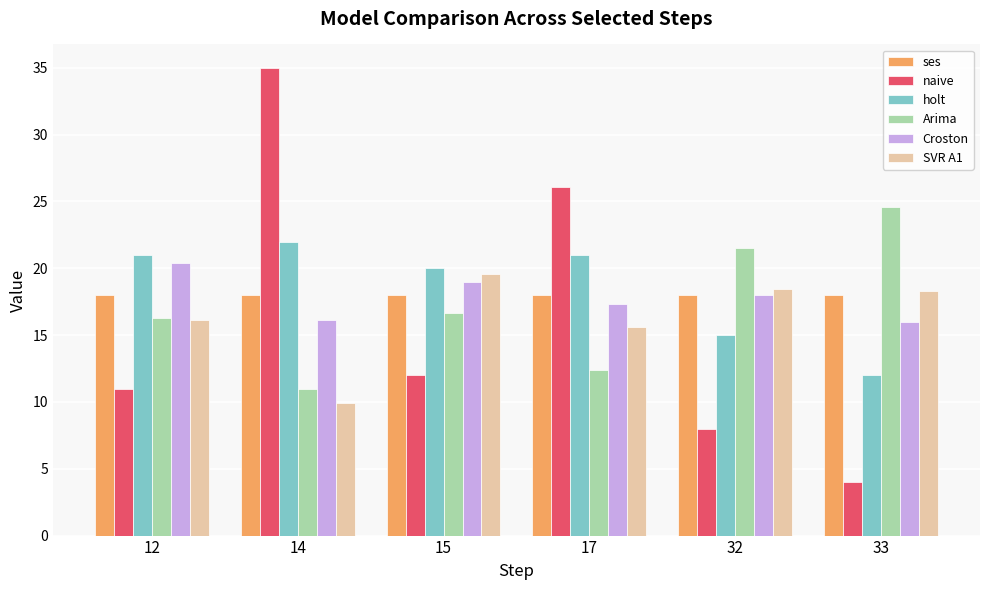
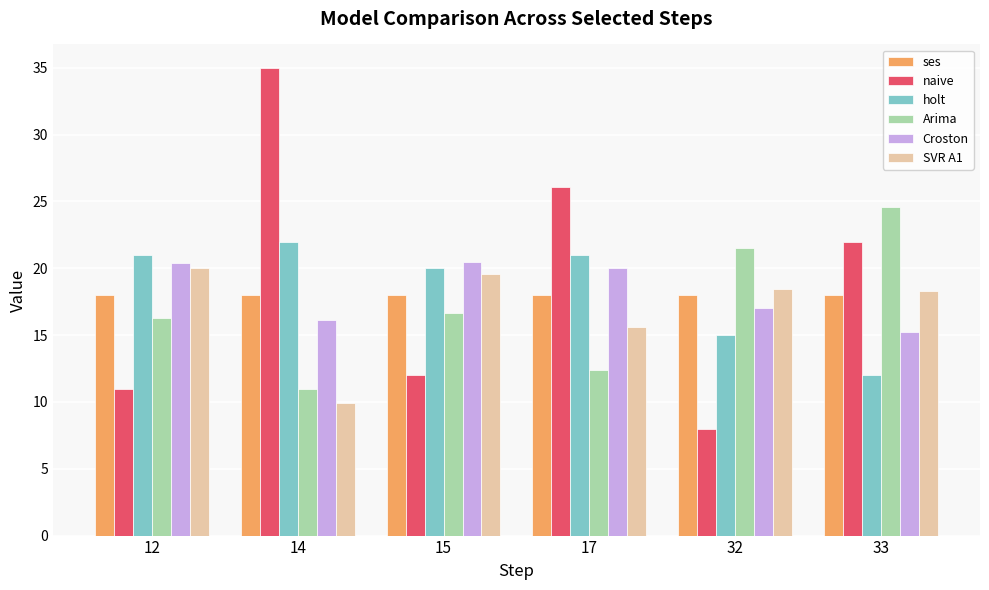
SVR A1, 12: 16.1 -> 20.0
Croston, 15: 19.0 -> 20.5
Croston, 17: 17.3 -> 20.0
Croston, 32: 18 -> 17
naive, 33: 4 -> 22
Croston, 33: 16.0 -> 15.2
